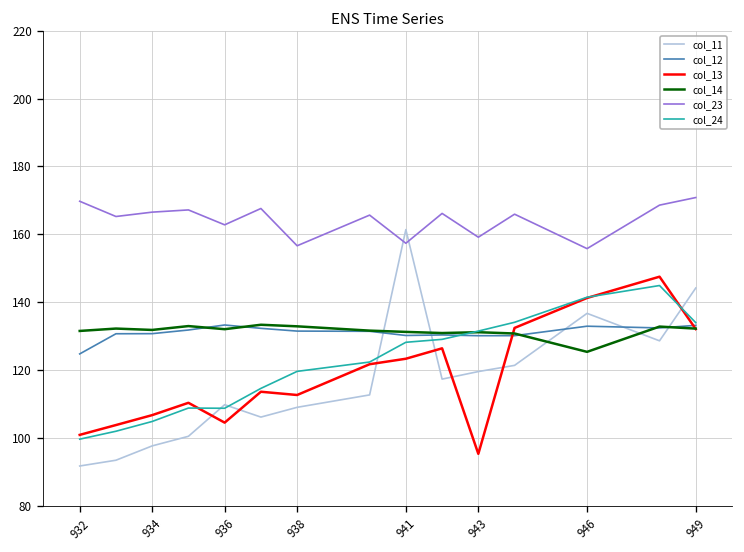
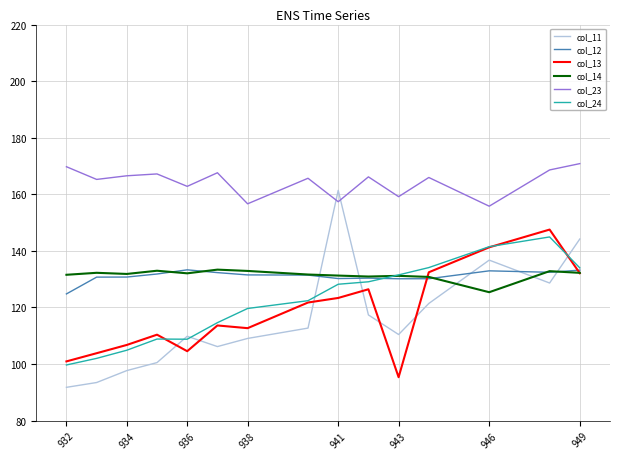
col_11, 943: 120 -> 110
